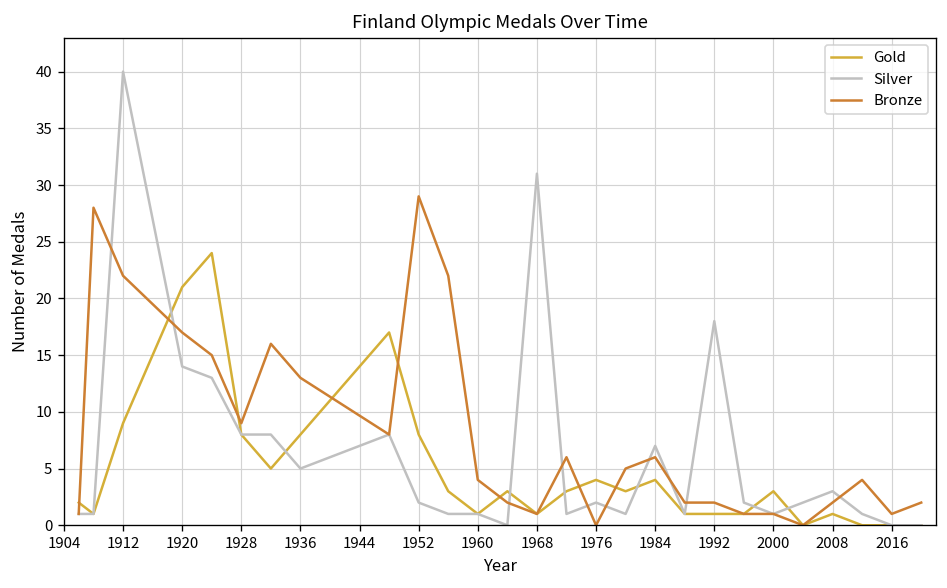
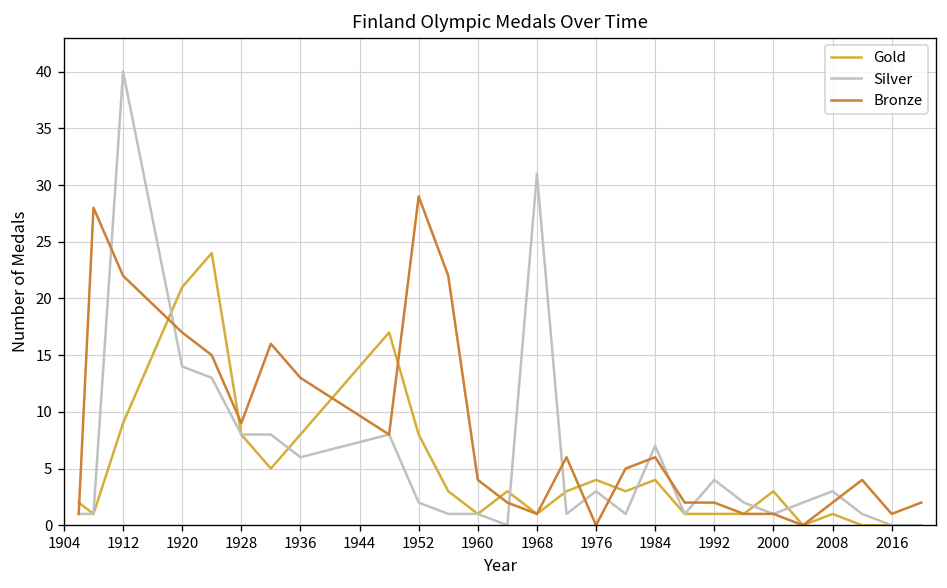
Silver, 1936: 5 -> 6
Silver, 1976: 2 -> 3
Silver, 1992: 18 -> 4
